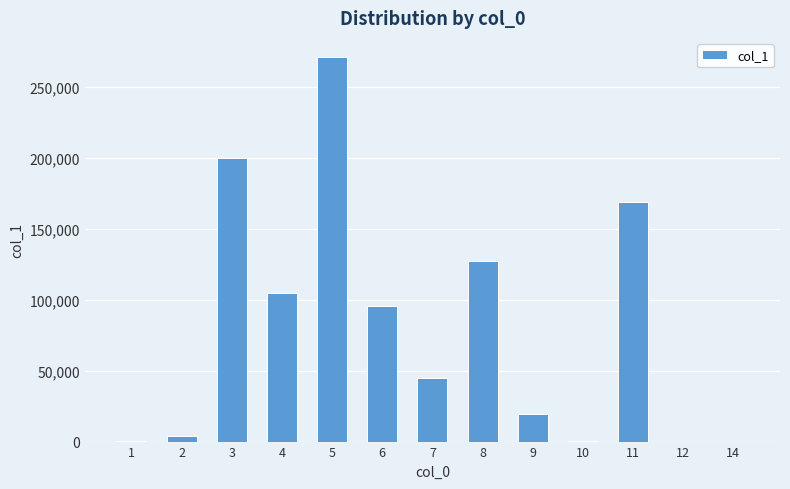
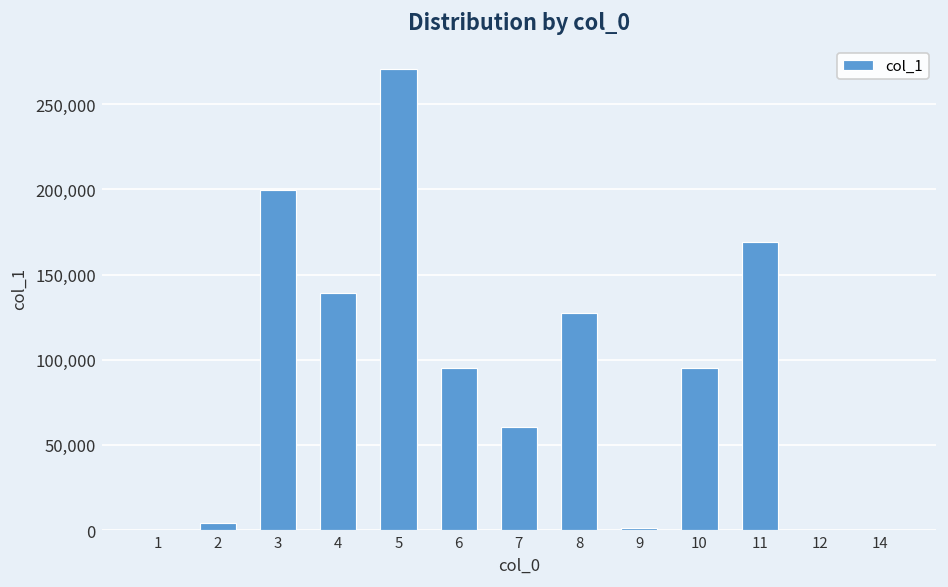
4: 105,000 -> 139,000
7: 44,000 -> 61,000
9: 19,000 -> 1,000
10: 0 -> 95,000
